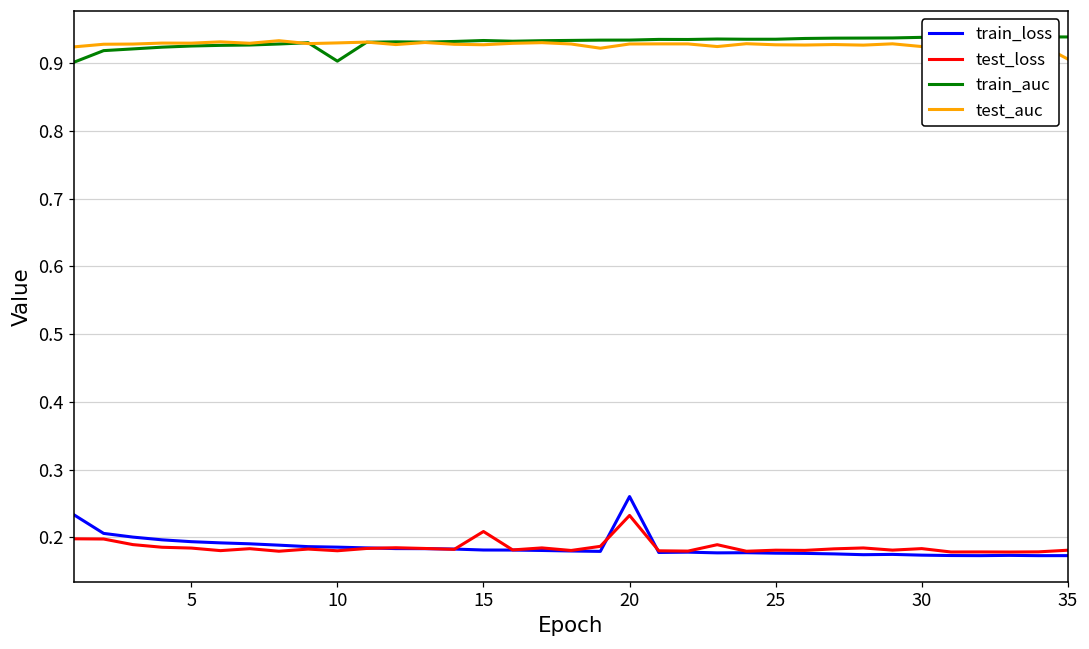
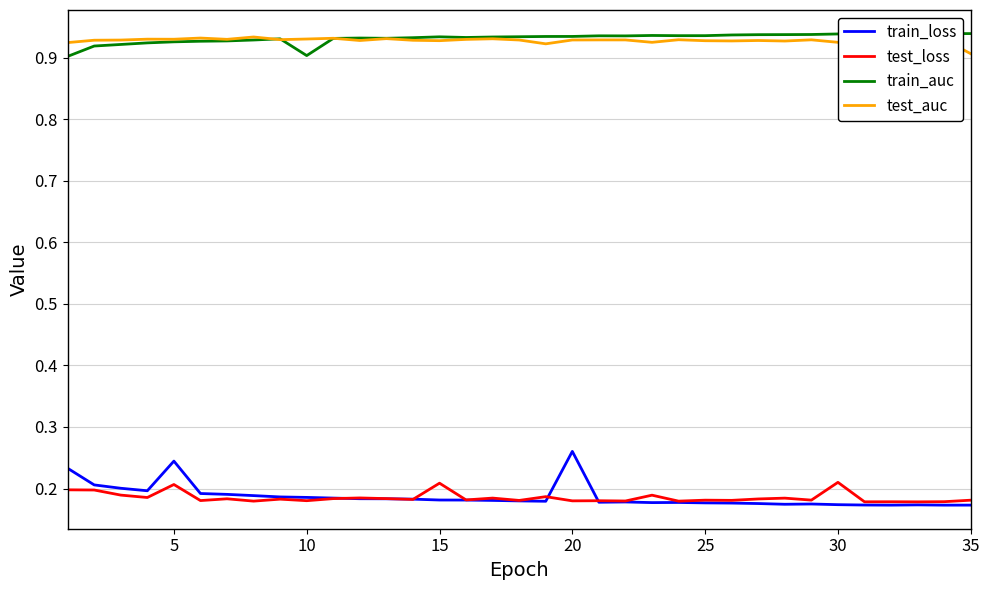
train_loss, 5: 0.19 -> 0.24
test_loss, 5: 0.18 -> 0.21
test_loss, 20: 0.23 -> 0.18
test_loss, 30: 0.18 -> 0.21
